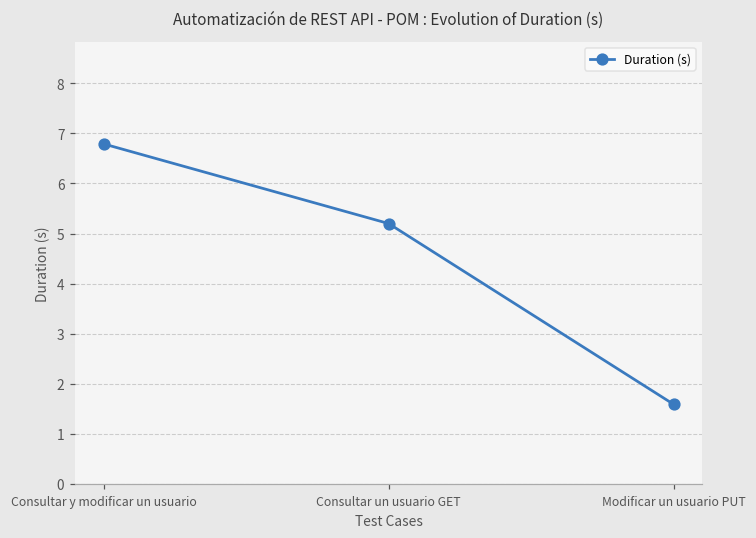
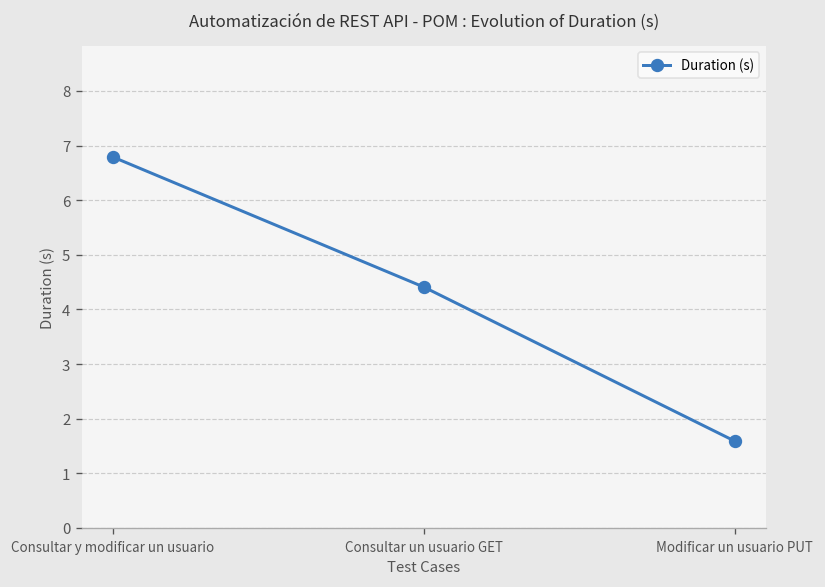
Consultar un usuario GET: 5.2 -> 4.4
